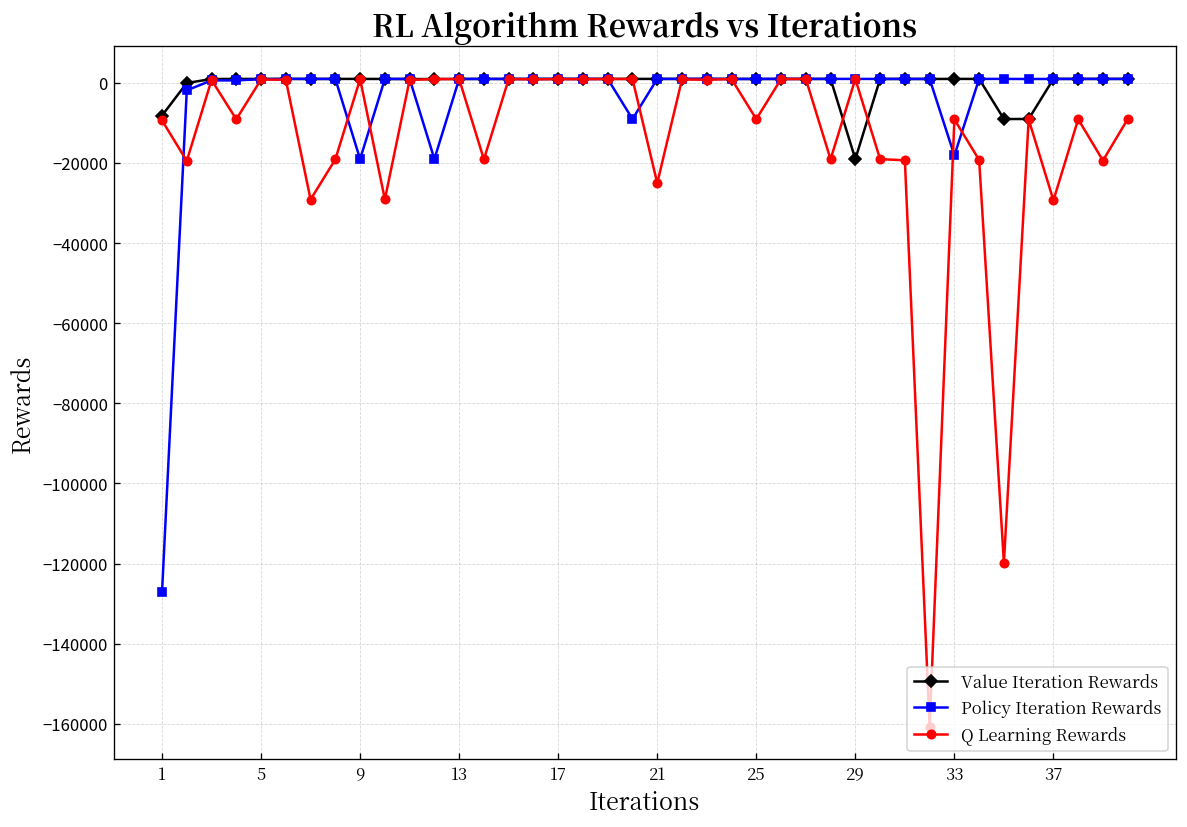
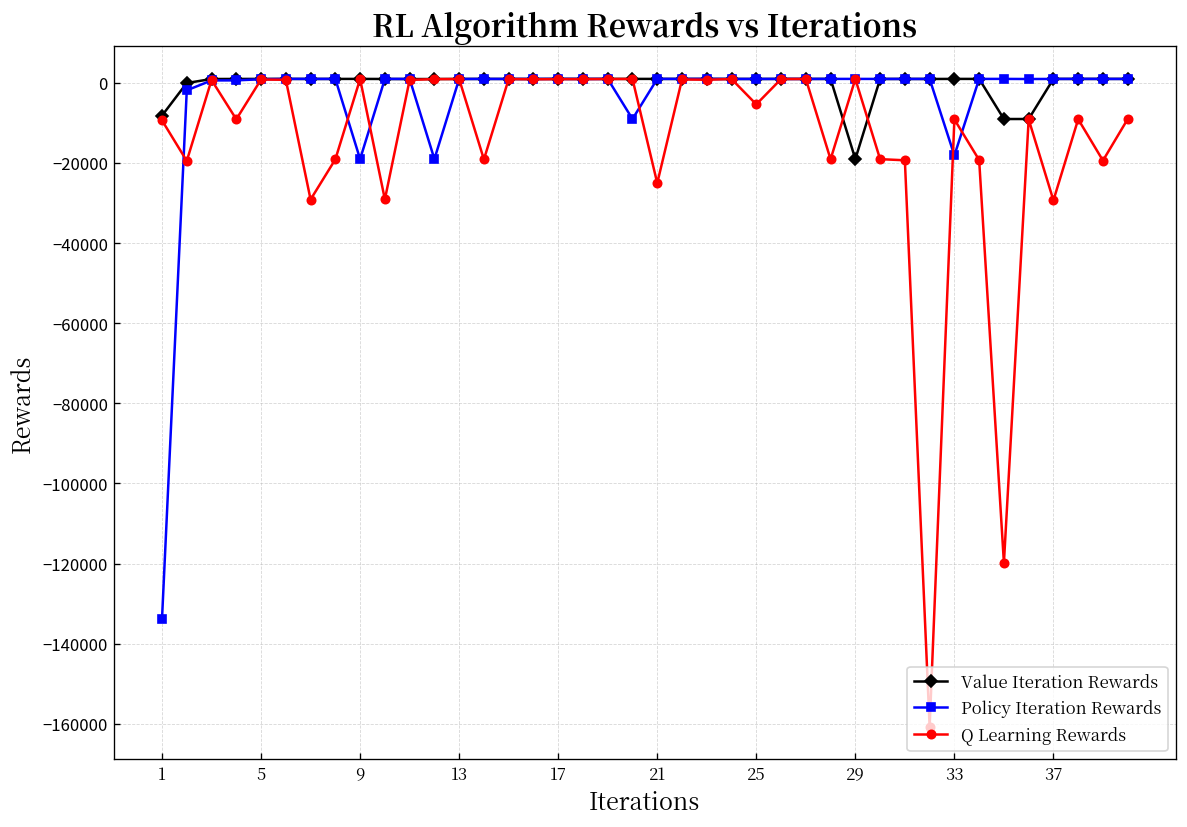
Policy Iteration Rewards, 1: -127000 -> -134000
Q Learning Rewards, 25: -9000 -> -5000
